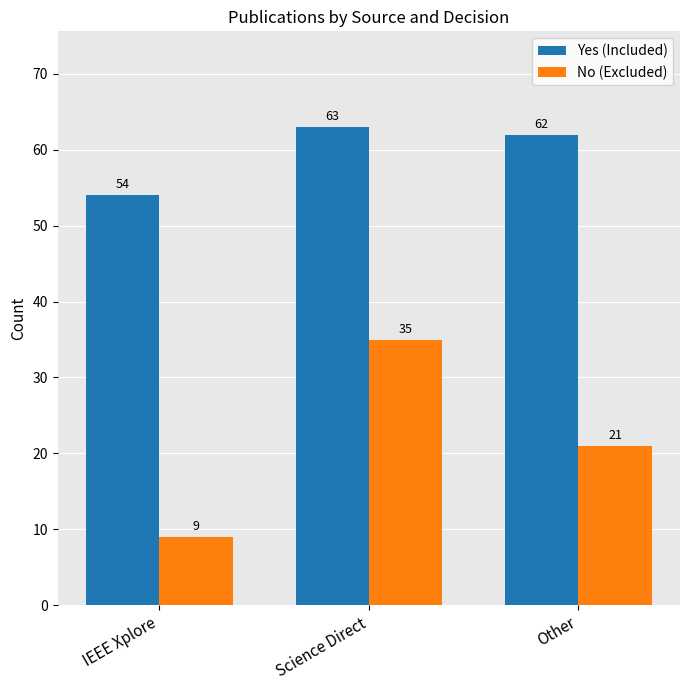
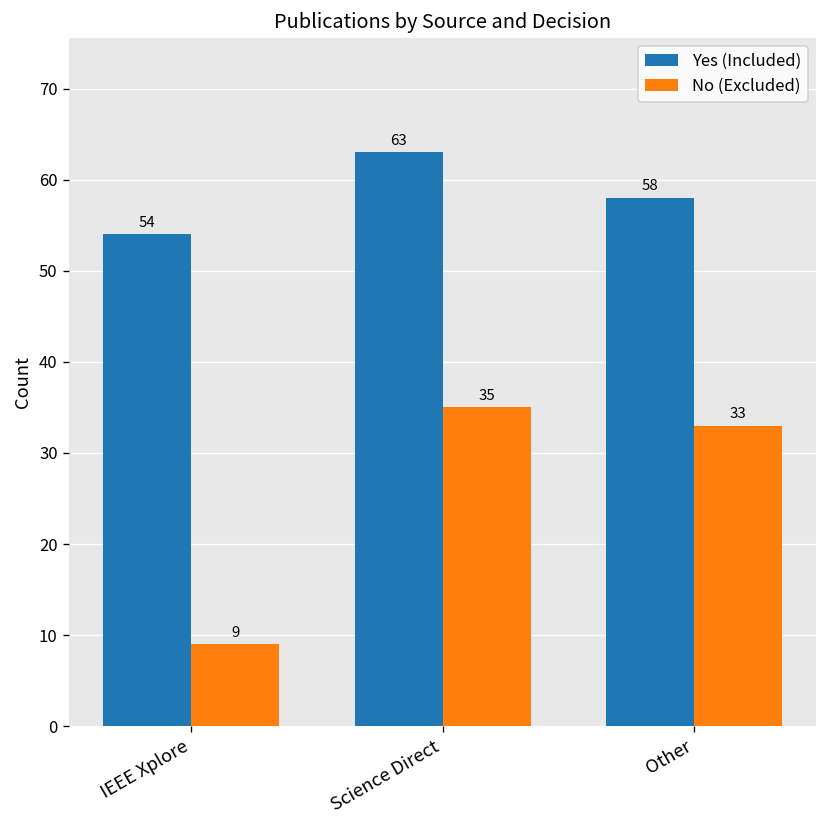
Yes (Included), Other: 62 -> 58
No (Excluded), Other: 21 -> 33
